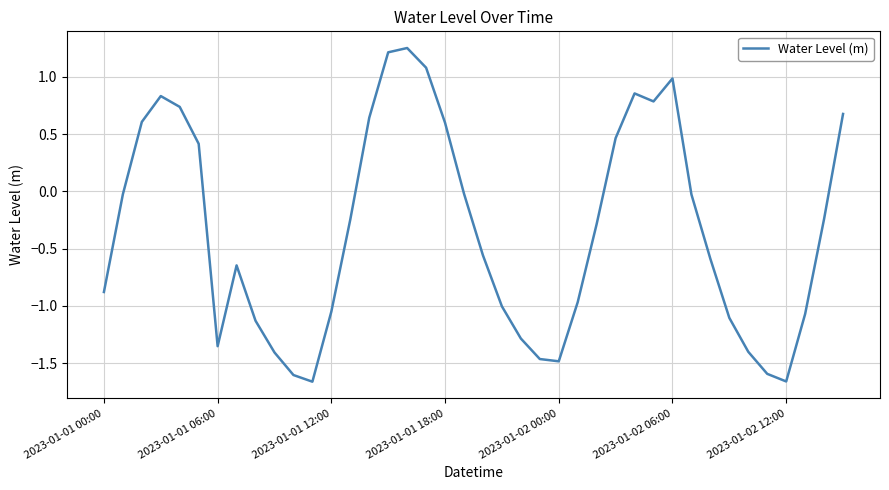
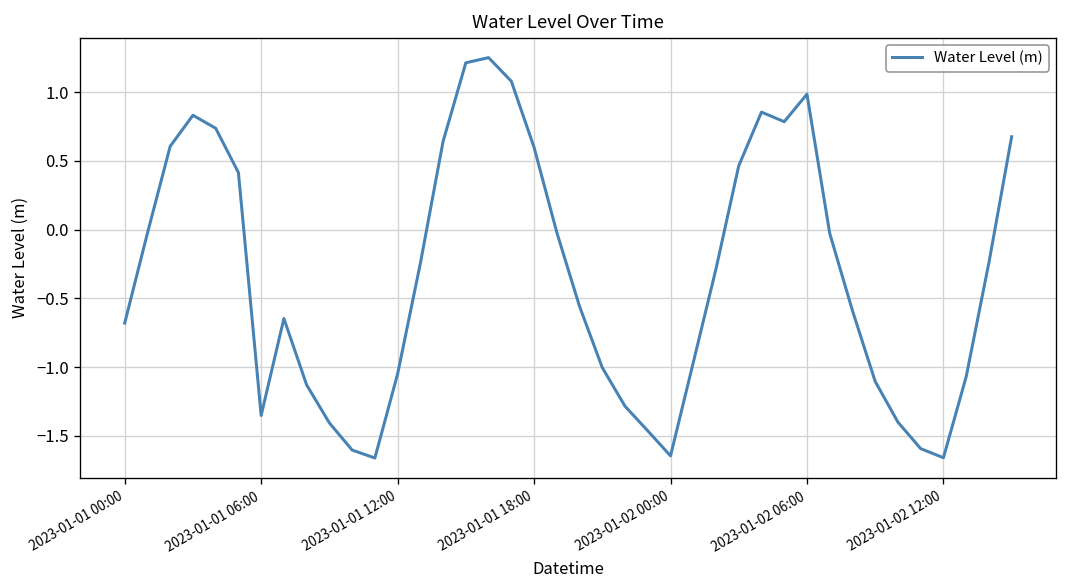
2023-01-01 00:00: -0.88 -> -0.68
2023-01-02 00:00: -1.48 -> -1.65
